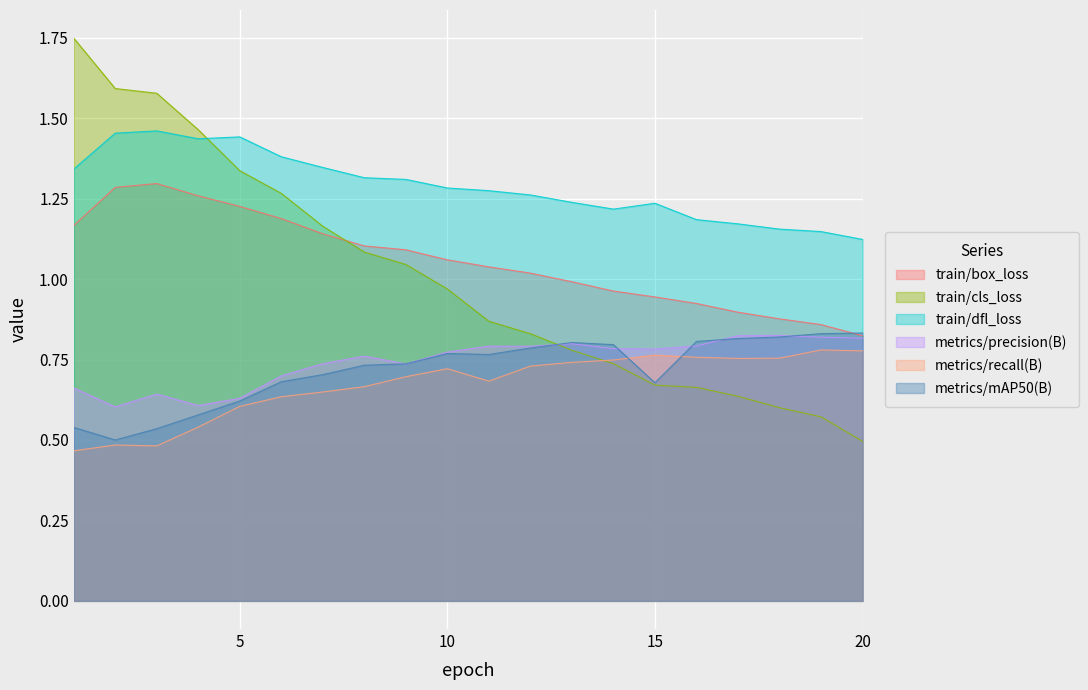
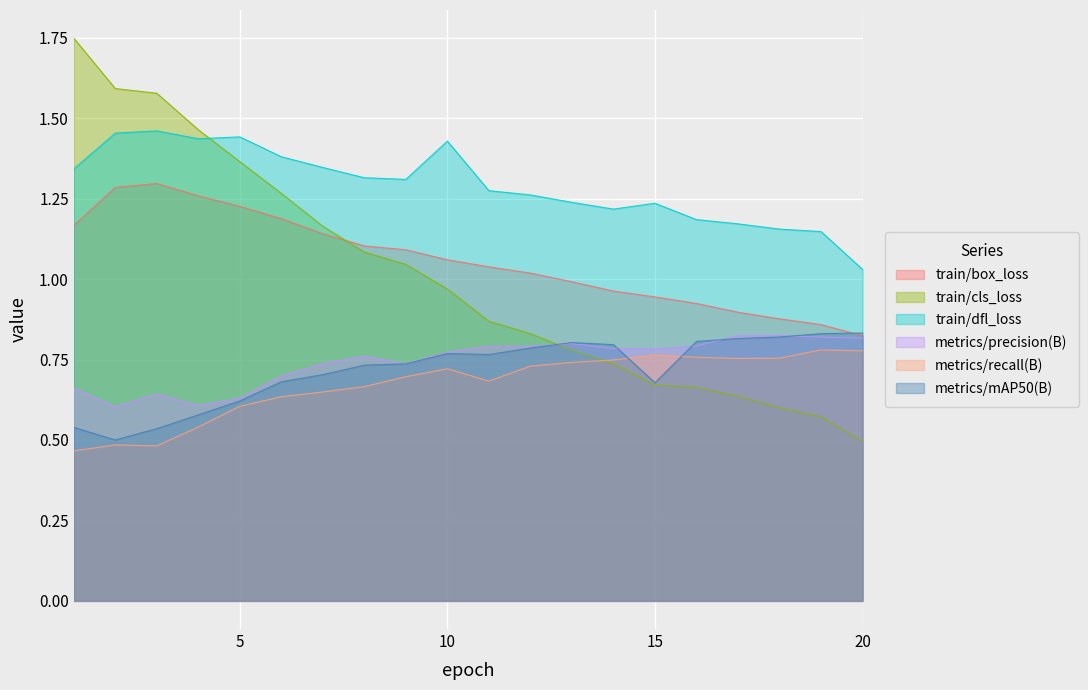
train/cls_loss, 5: 1.34 -> 1.36
train/dfl_loss, 10: 1.28 -> 1.43
train/dfl_loss, 20: 1.12 -> 1.03
